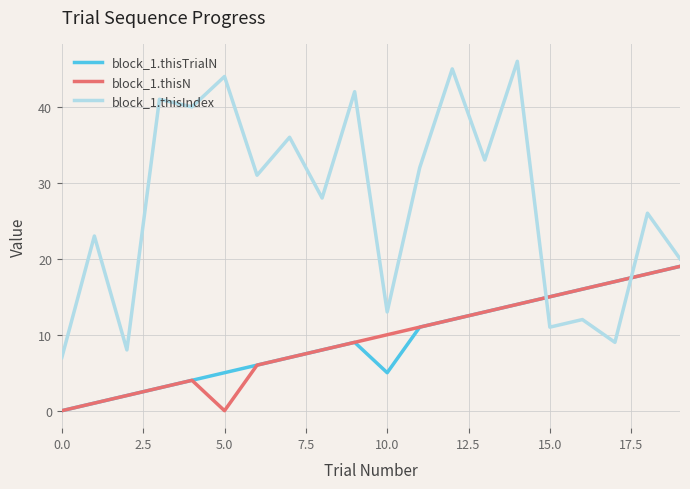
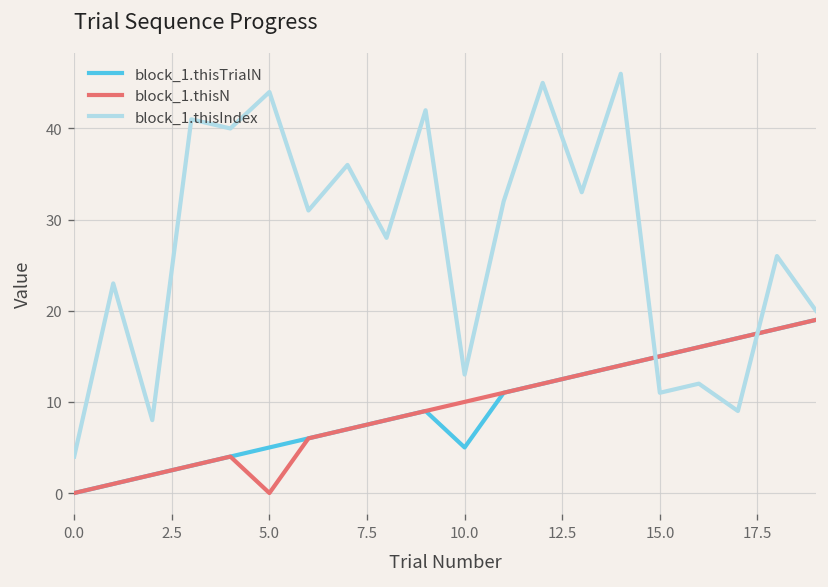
block_1.thisIndex, 0.0: 7 -> 4
